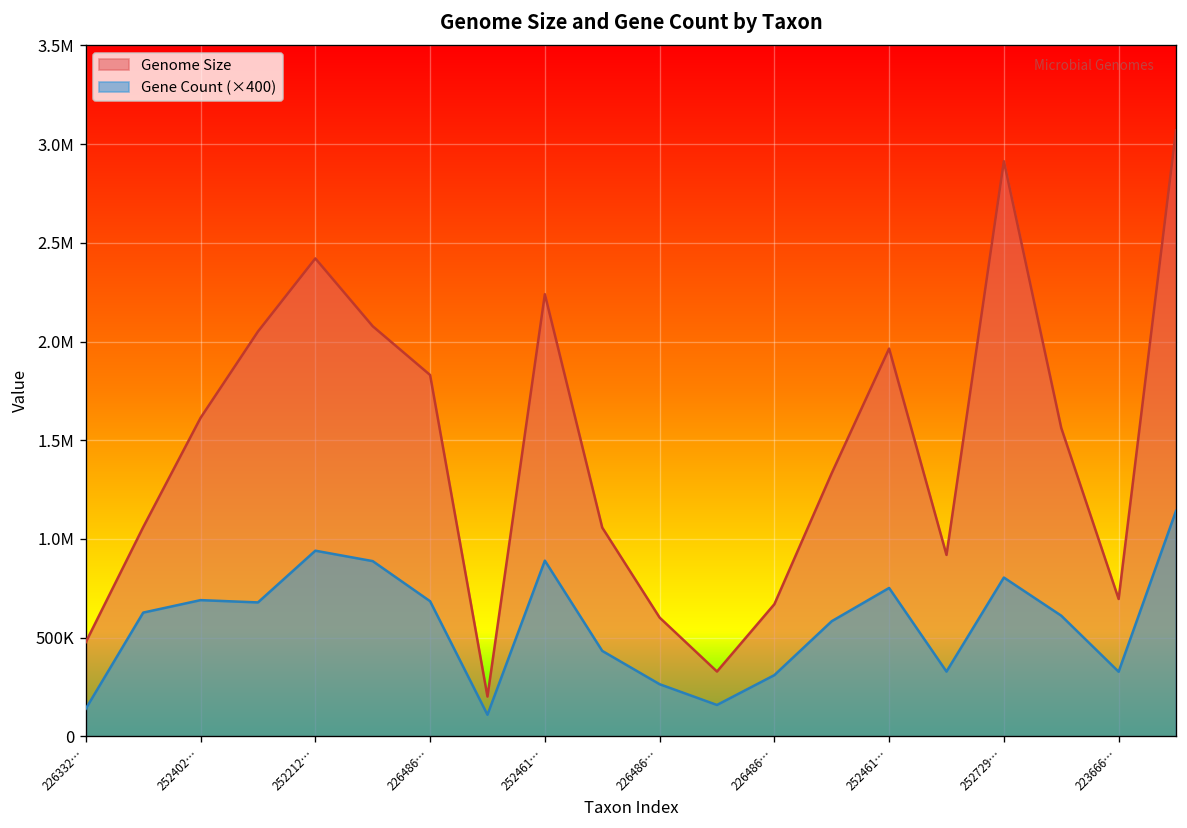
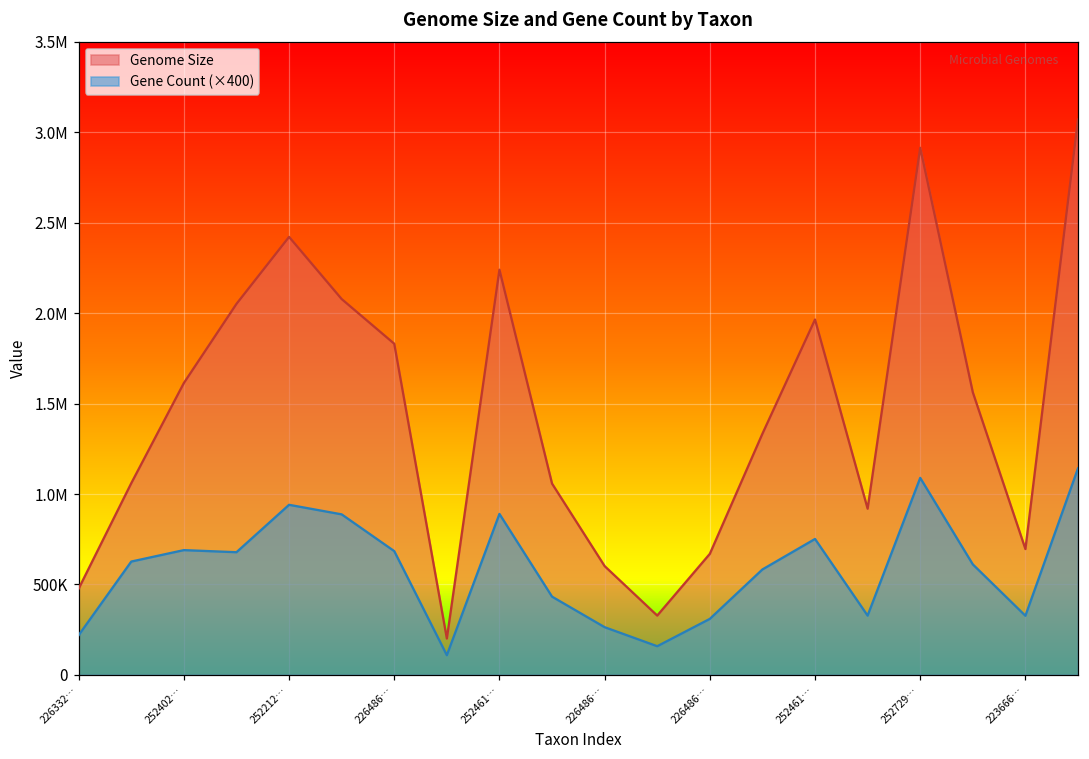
Gene Count (×400), 226332…: 140000 -> 220000
Gene Count (×400), 252729…: 800000 -> 1090000
